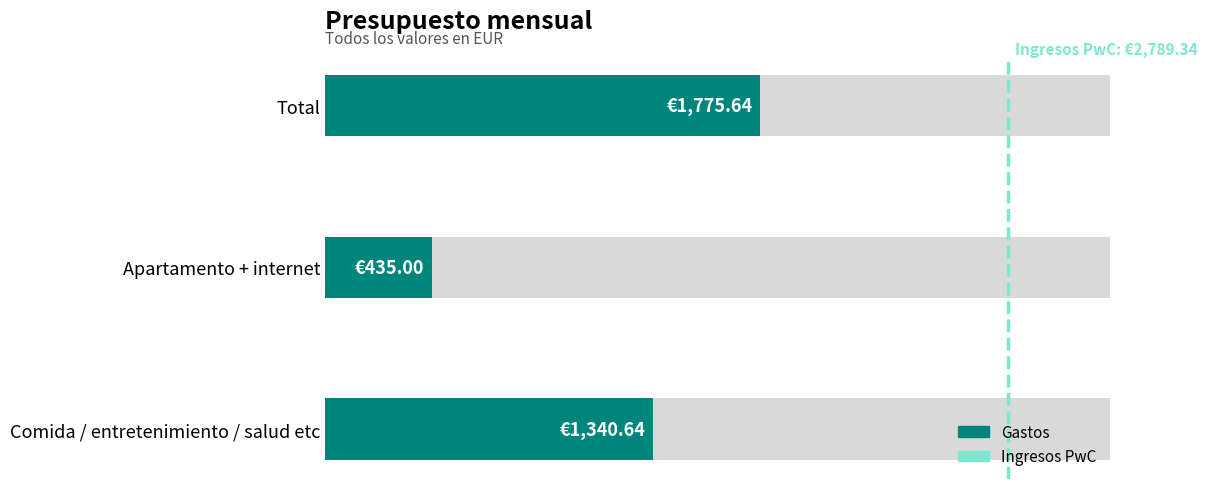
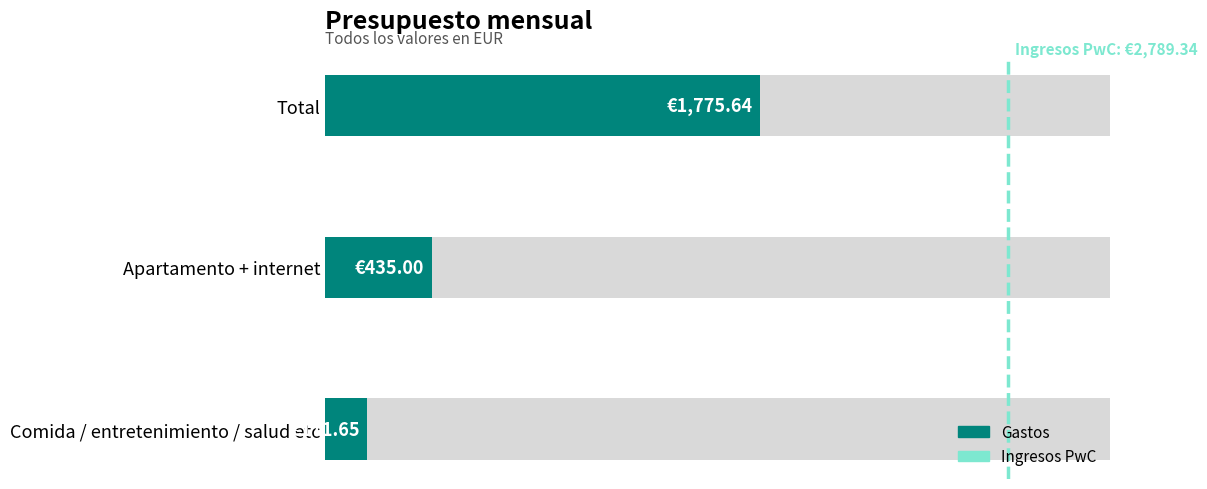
Gastos, Comida / entretenimiento / salud etc: €1,340.64 -> €171.65
